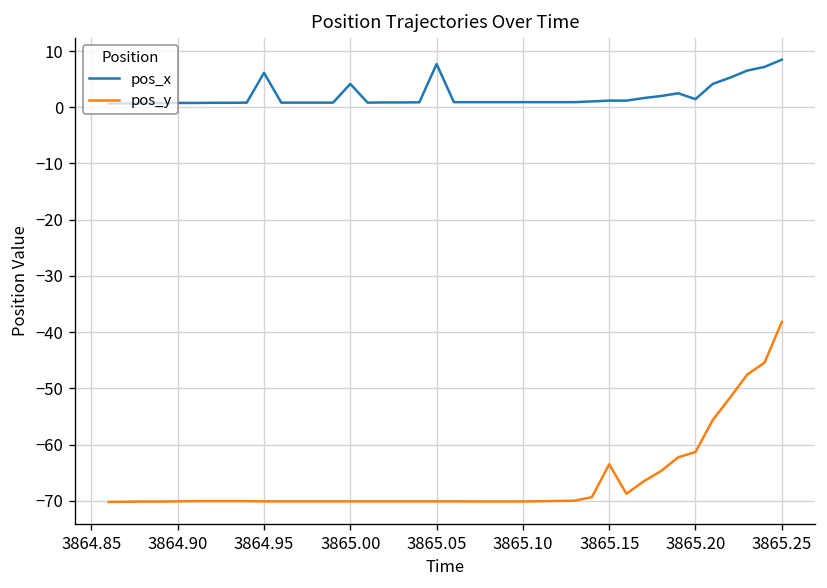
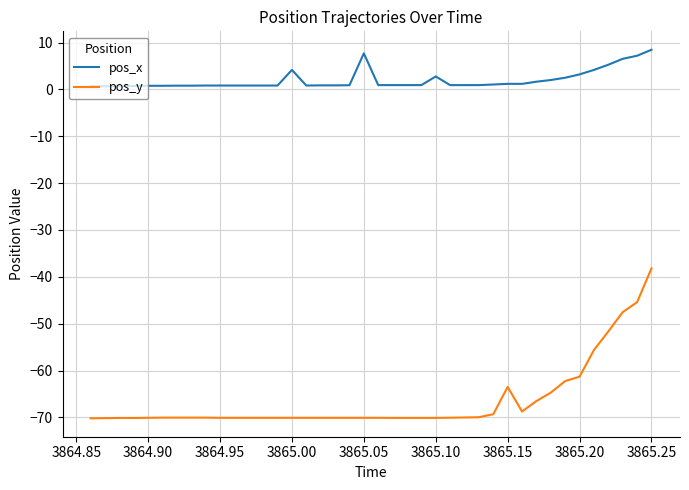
pos_x, 3864.95: 6 -> 1
pos_x, 3865.10: 1 -> 3
pos_x, 3865.20: 1 -> 3
